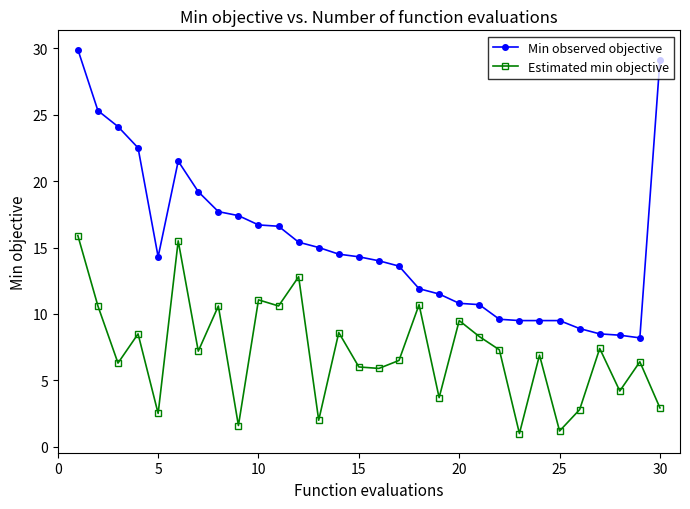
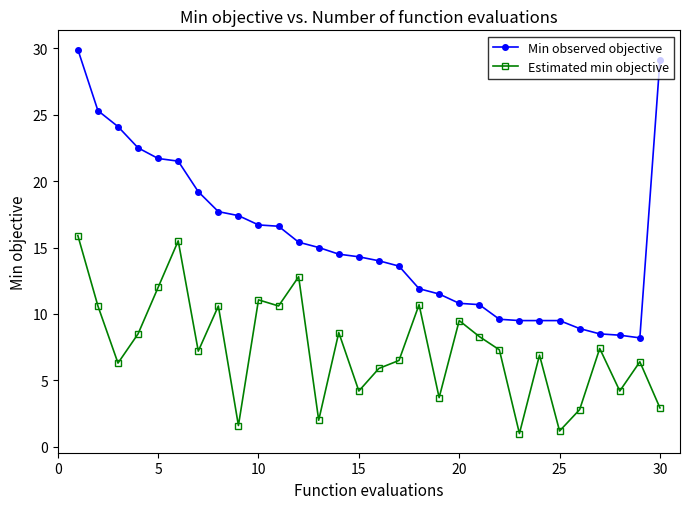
Min observed objective, 5: 14.3 -> 21.7
Estimated min objective, 5: 2.5 -> 12.0
Estimated min objective, 15: 6.0 -> 4.2
